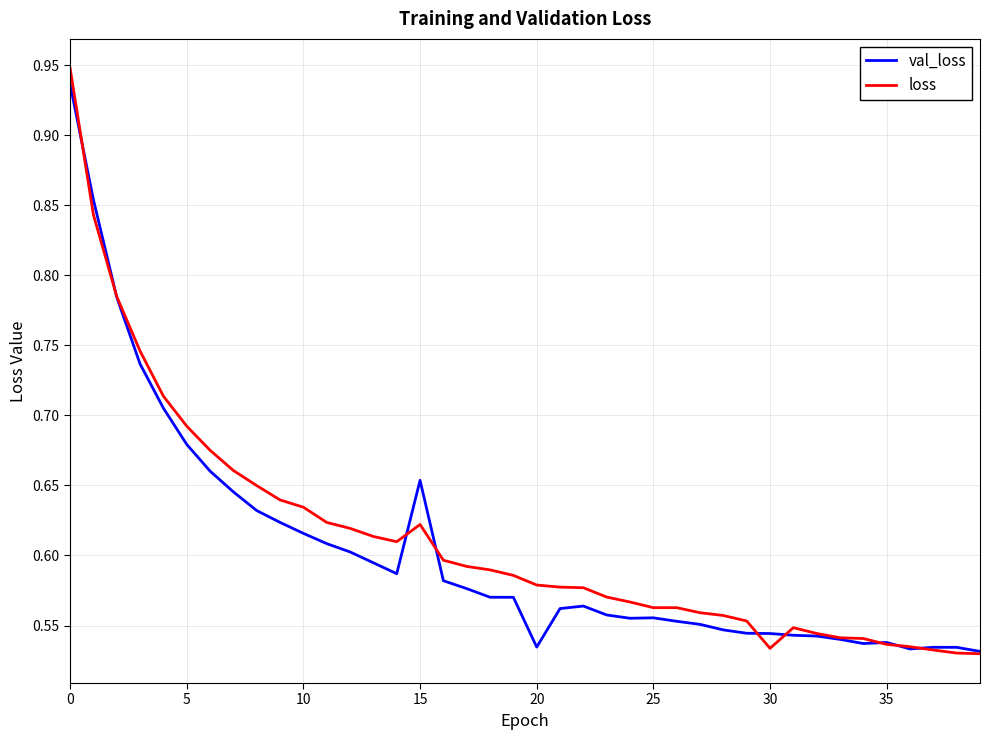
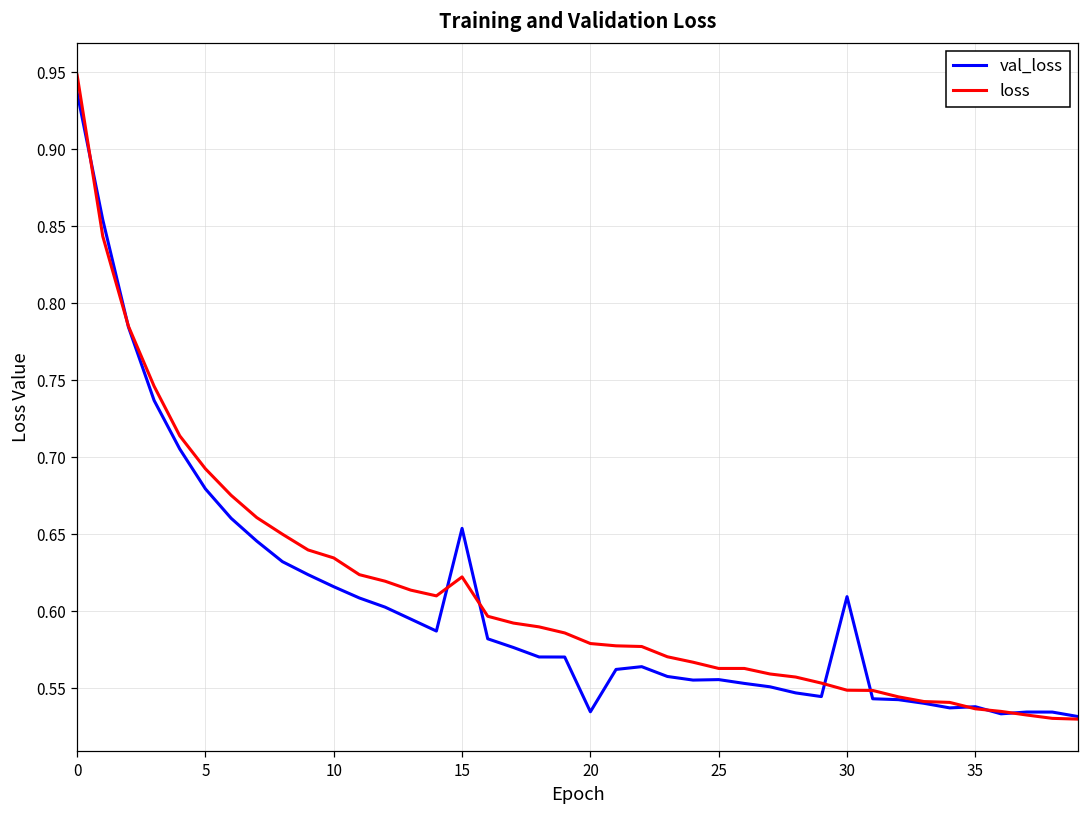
val_loss, 30: 0.544 -> 0.609
loss, 30: 0.534 -> 0.549
